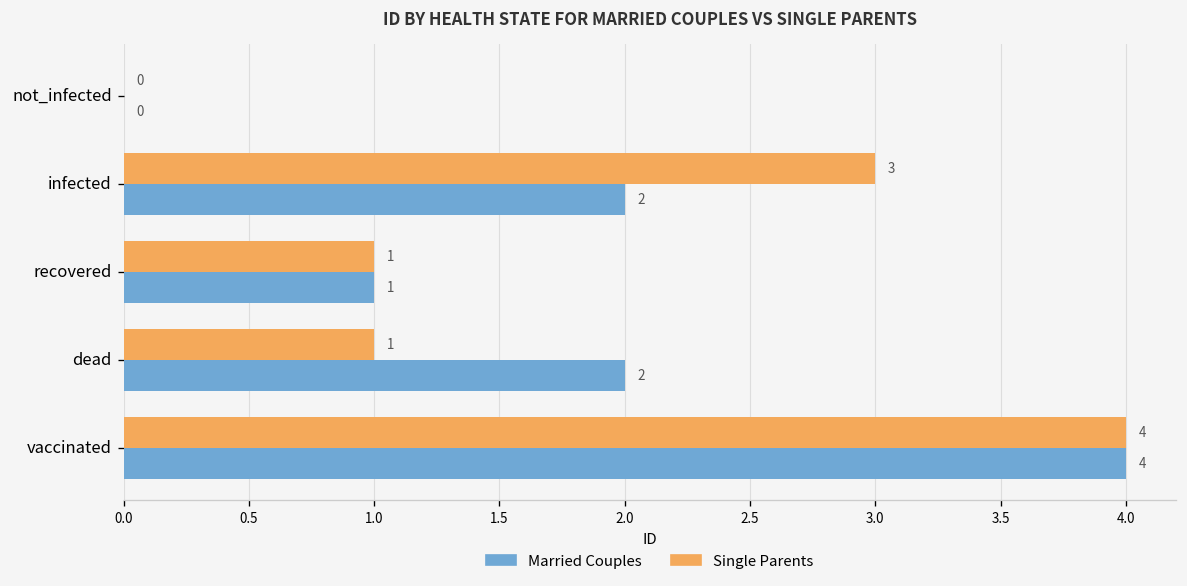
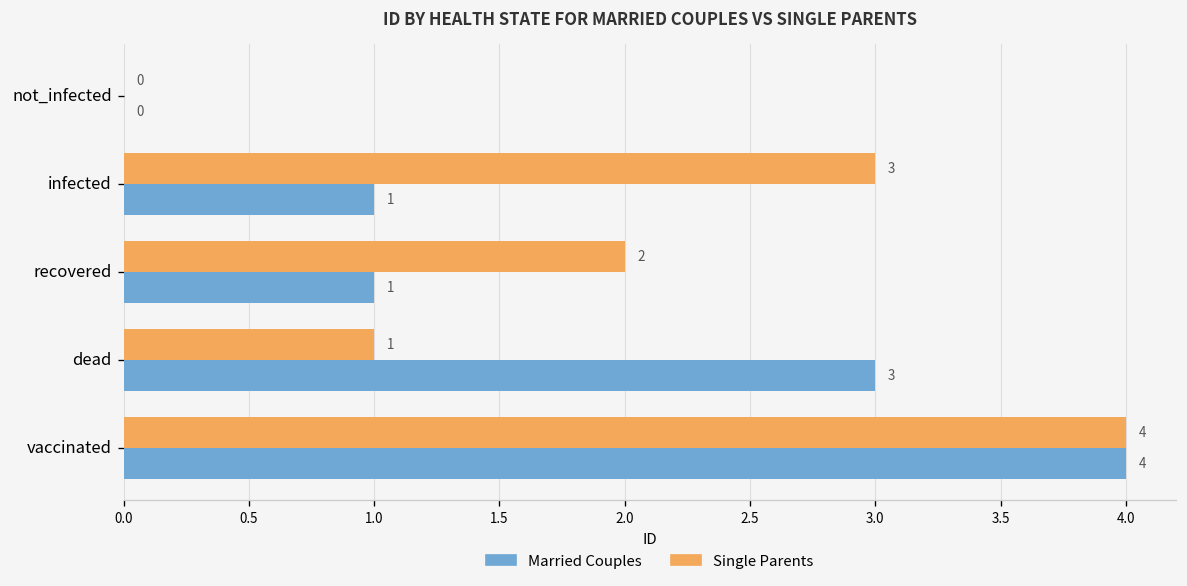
Married Couples, infected: 2 -> 1
Single Parents, recovered: 1 -> 2
Married Couples, dead: 2 -> 3
